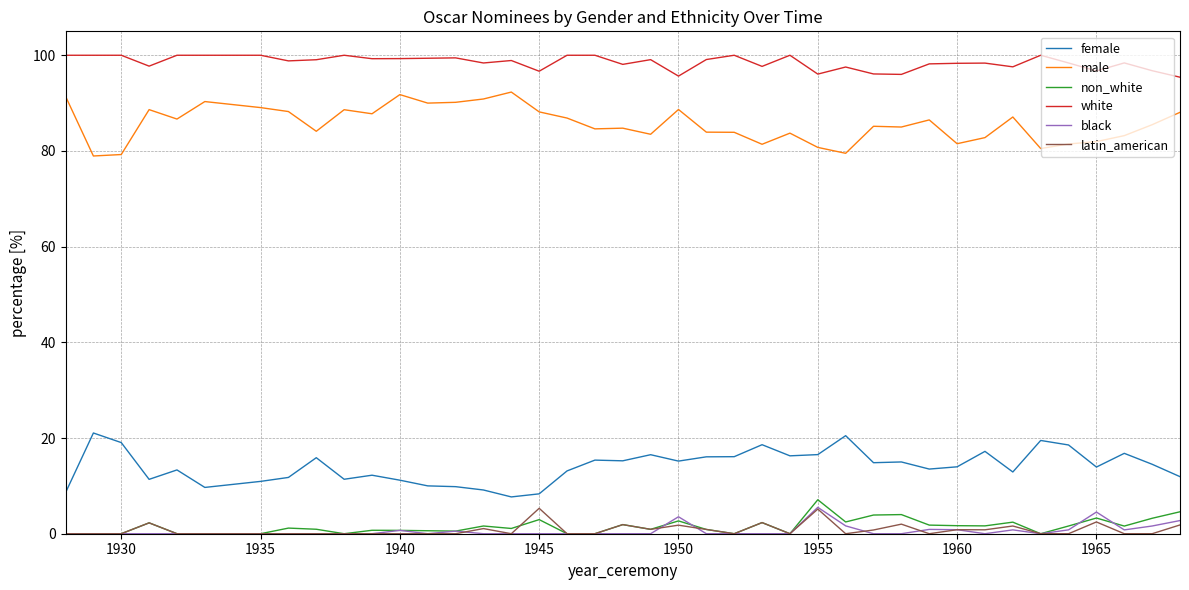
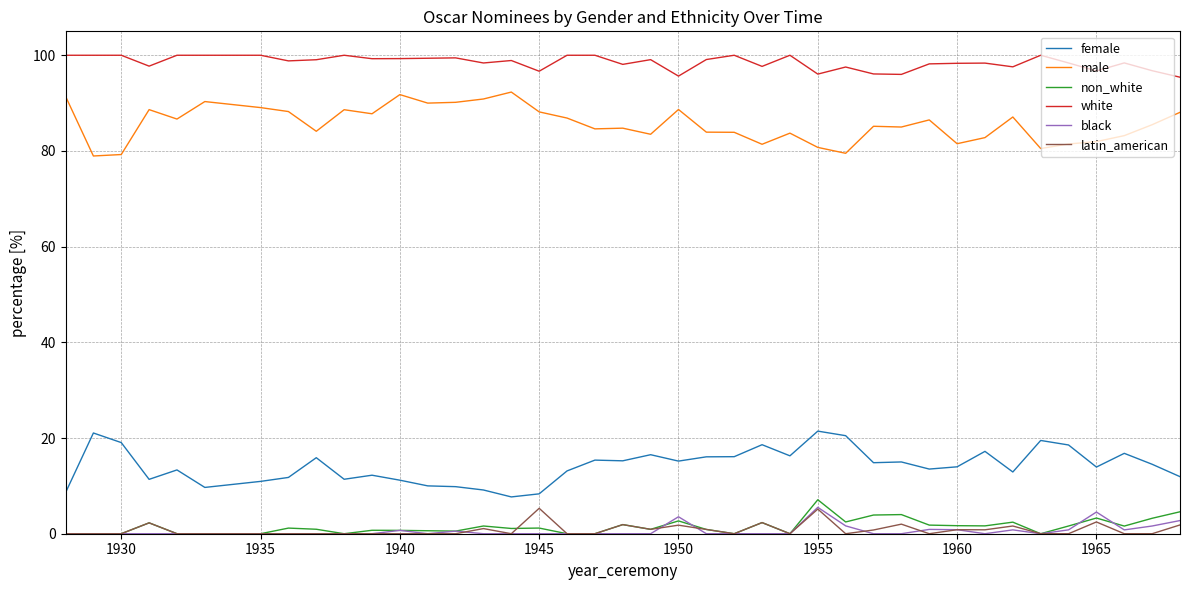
non_white, 1945: 3 -> 1
female, 1955: 17 -> 21
